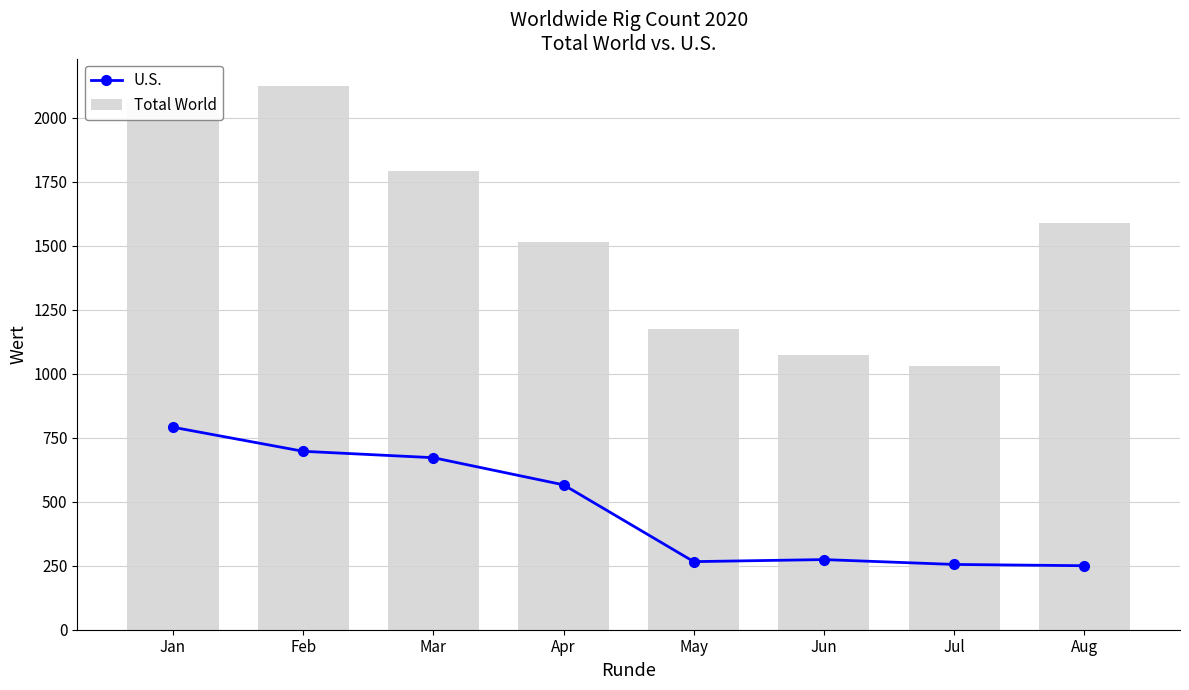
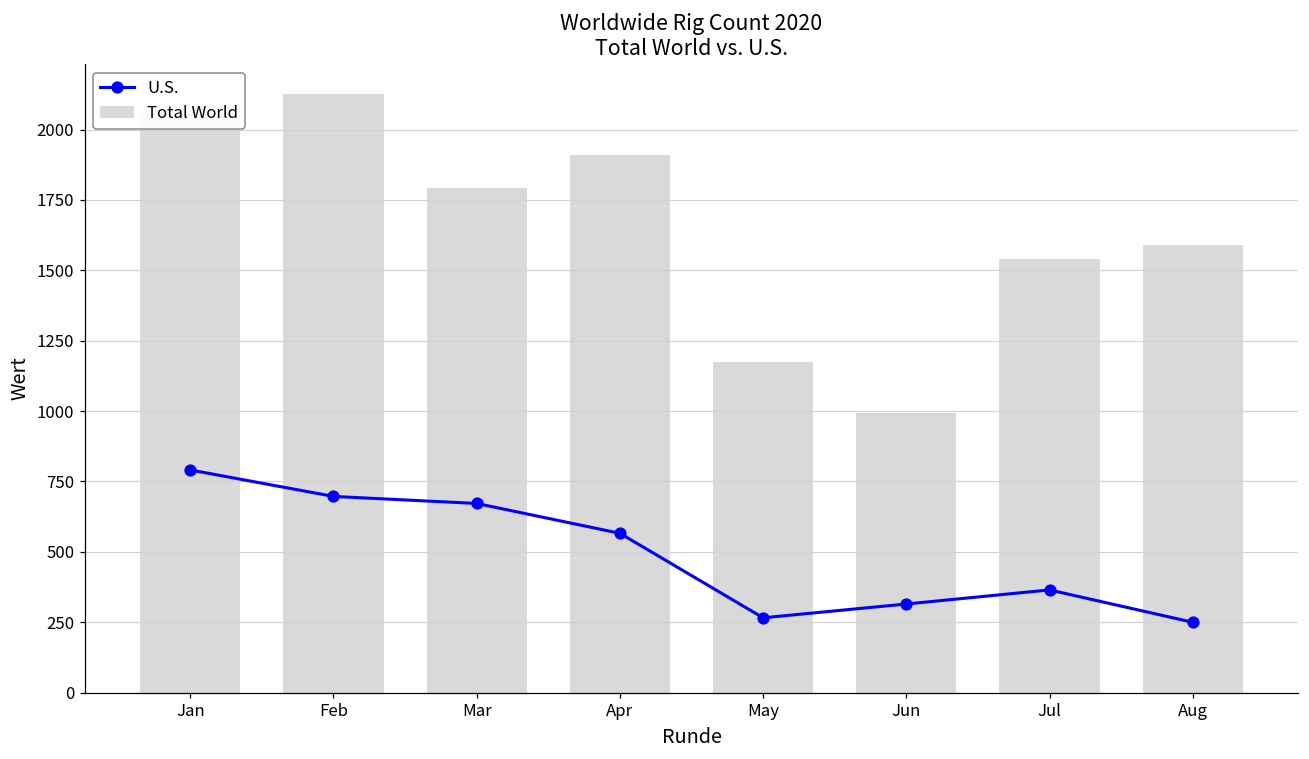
Total World, Apr: 1510 -> 1910
U.S., Jun: 270 -> 320
Total World, Jun: 1070 -> 1000
U.S., Jul: 260 -> 370
Total World, Jul: 1030 -> 1540
